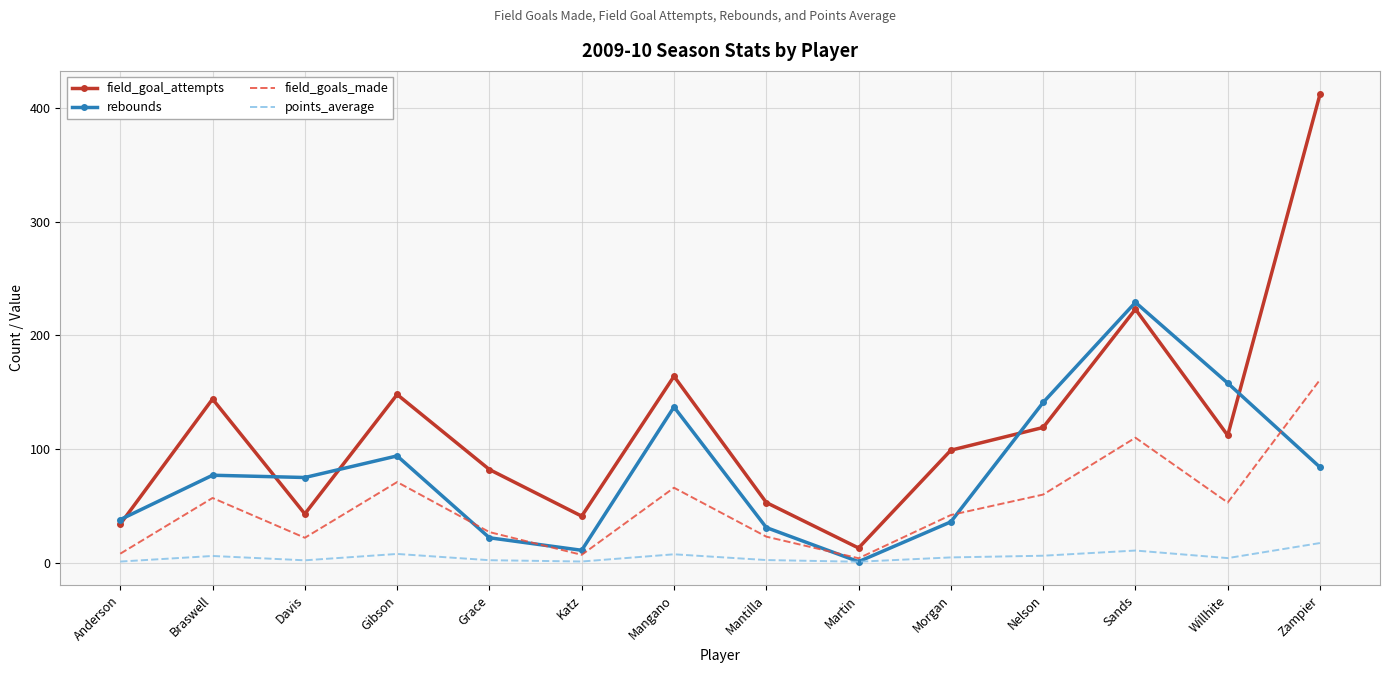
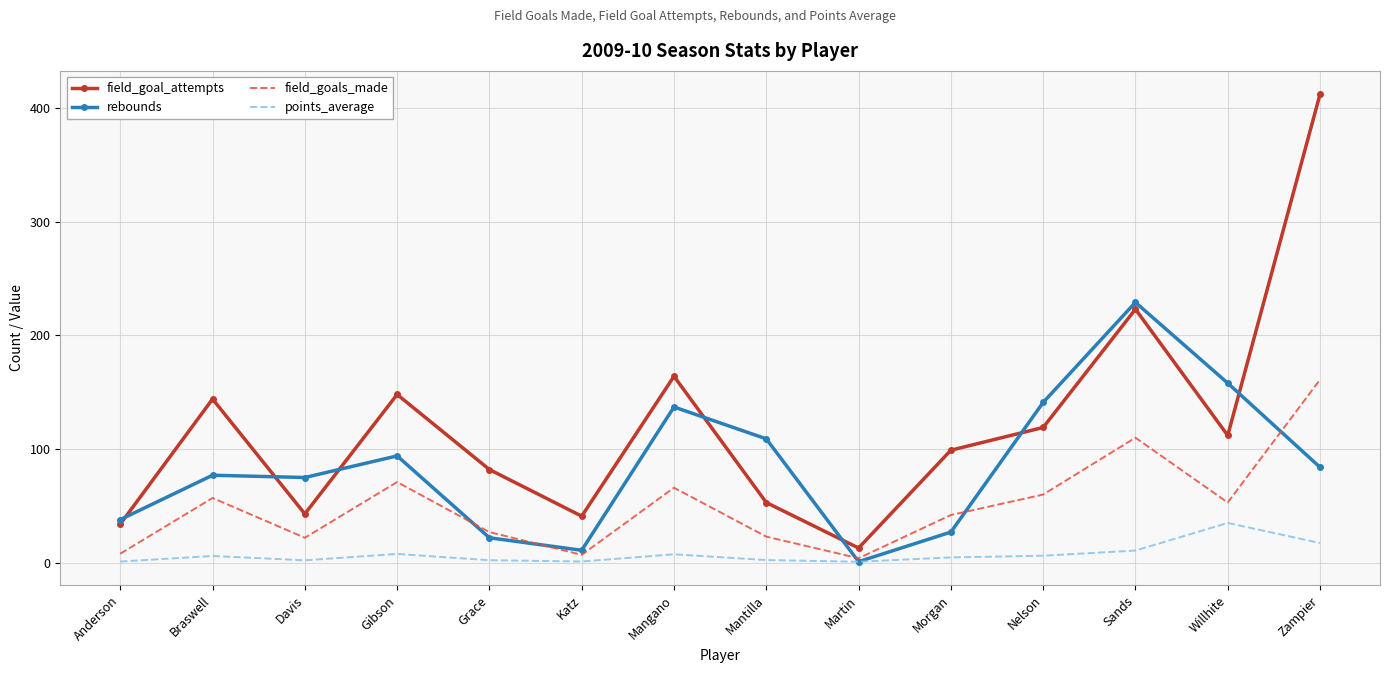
rebounds, Mantilla: 31 -> 109
rebounds, Morgan: 36 -> 27
points_average, Willhite: 4 -> 35
